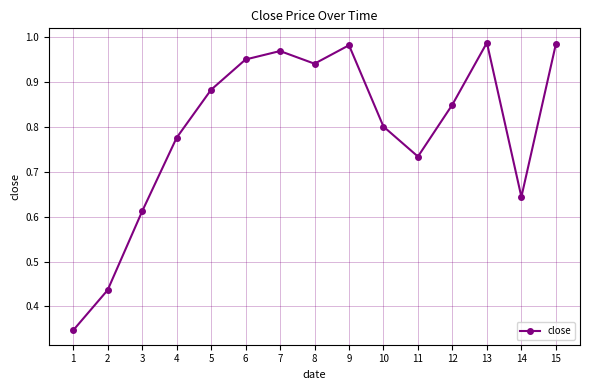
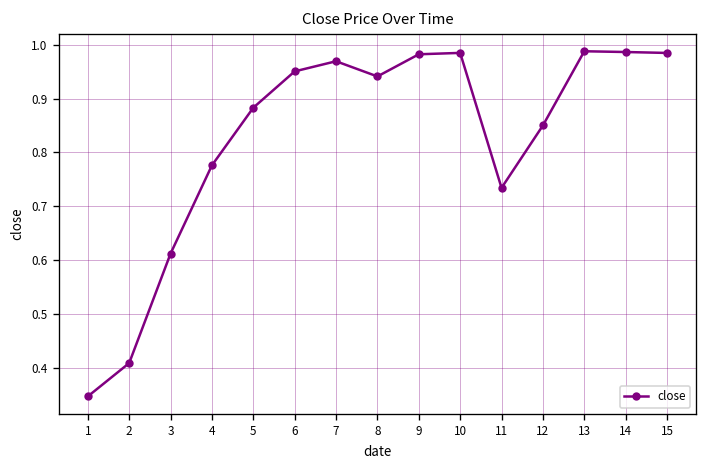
2: 0.44 -> 0.41
10: 0.80 -> 0.98
14: 0.64 -> 0.99
